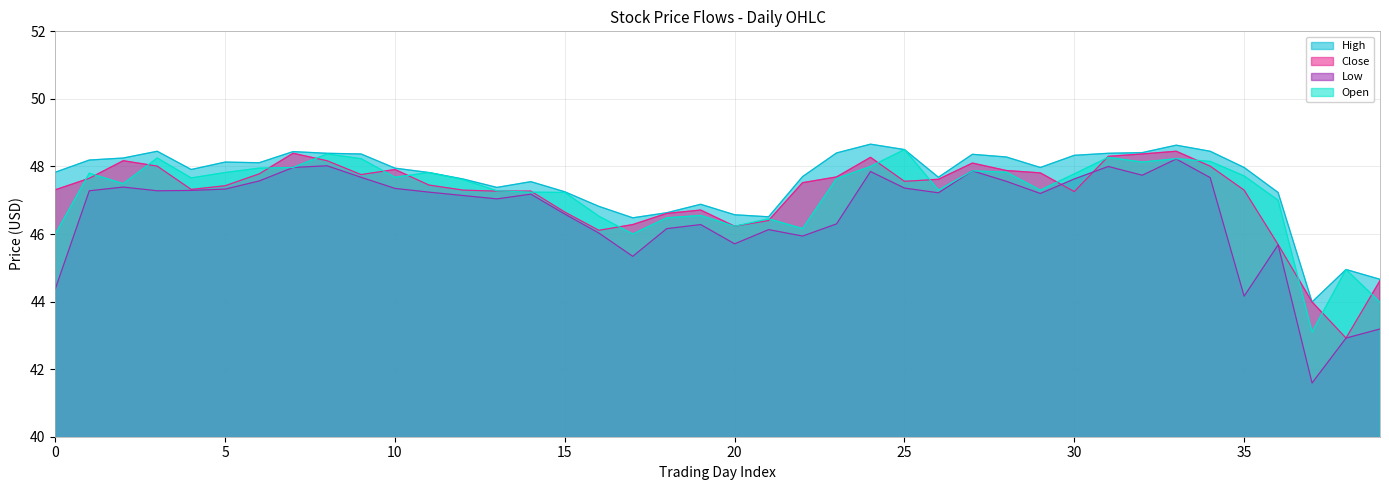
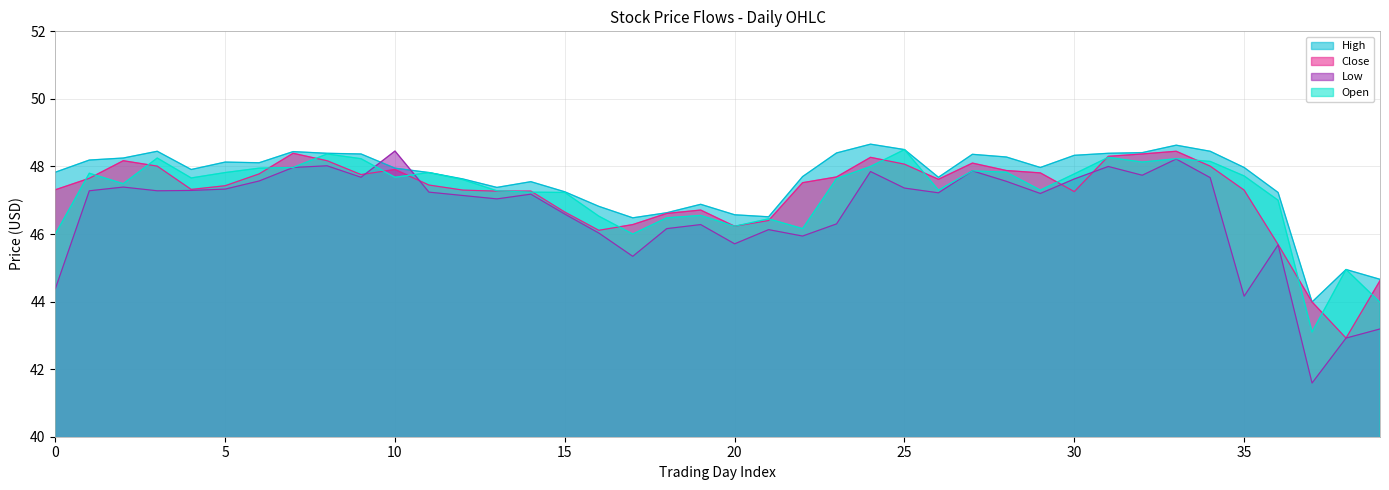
Low, 10: 47.3 -> 48.5
Close, 25: 47.6 -> 48.1
